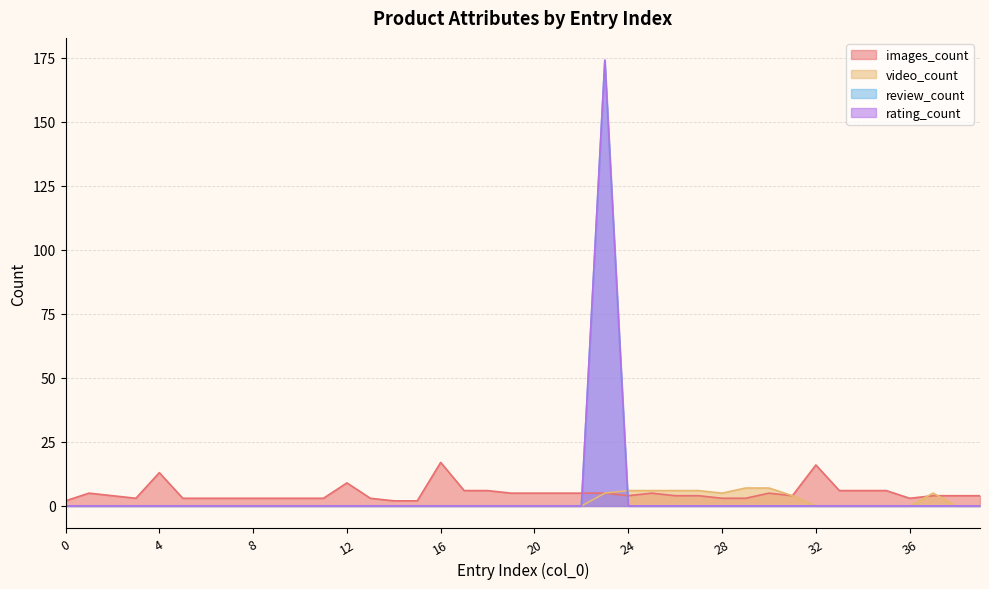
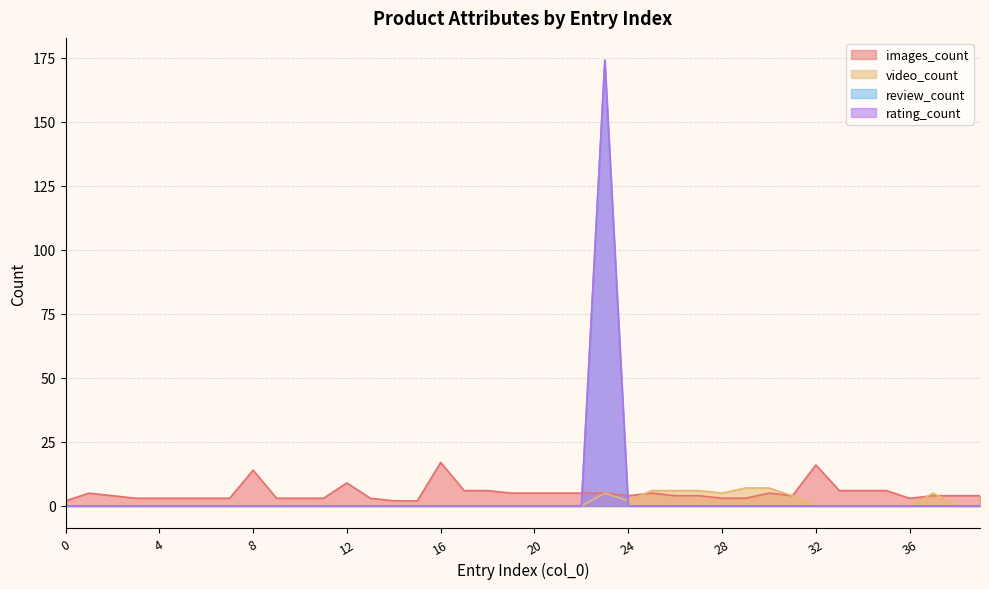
images_count, 4: 13 -> 3
images_count, 8: 3 -> 14
video_count, 24: 6 -> 2
